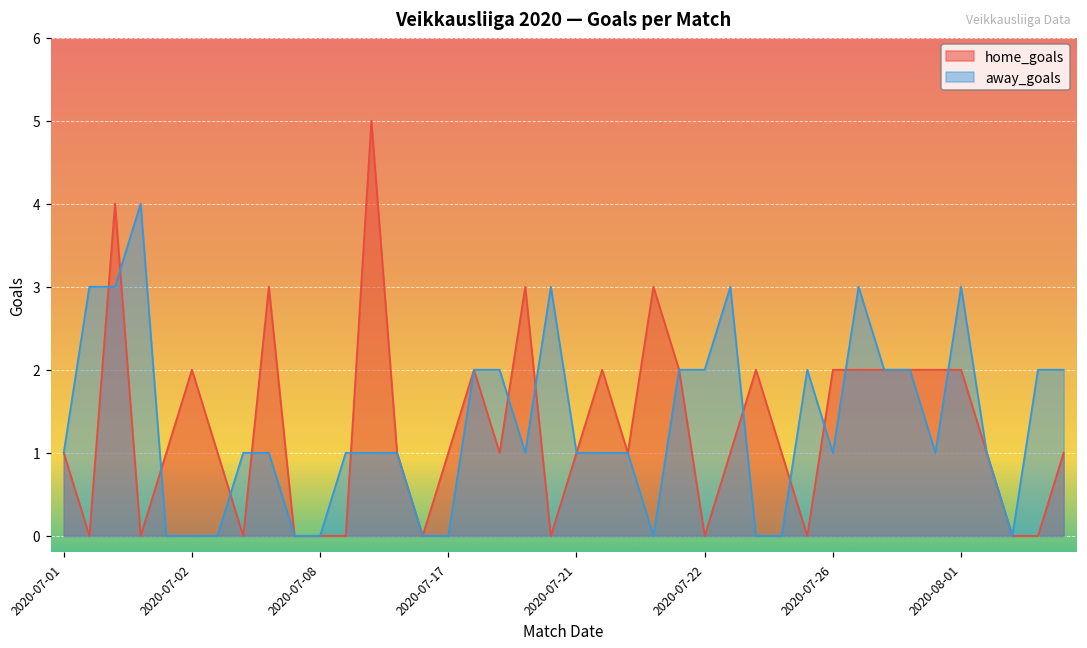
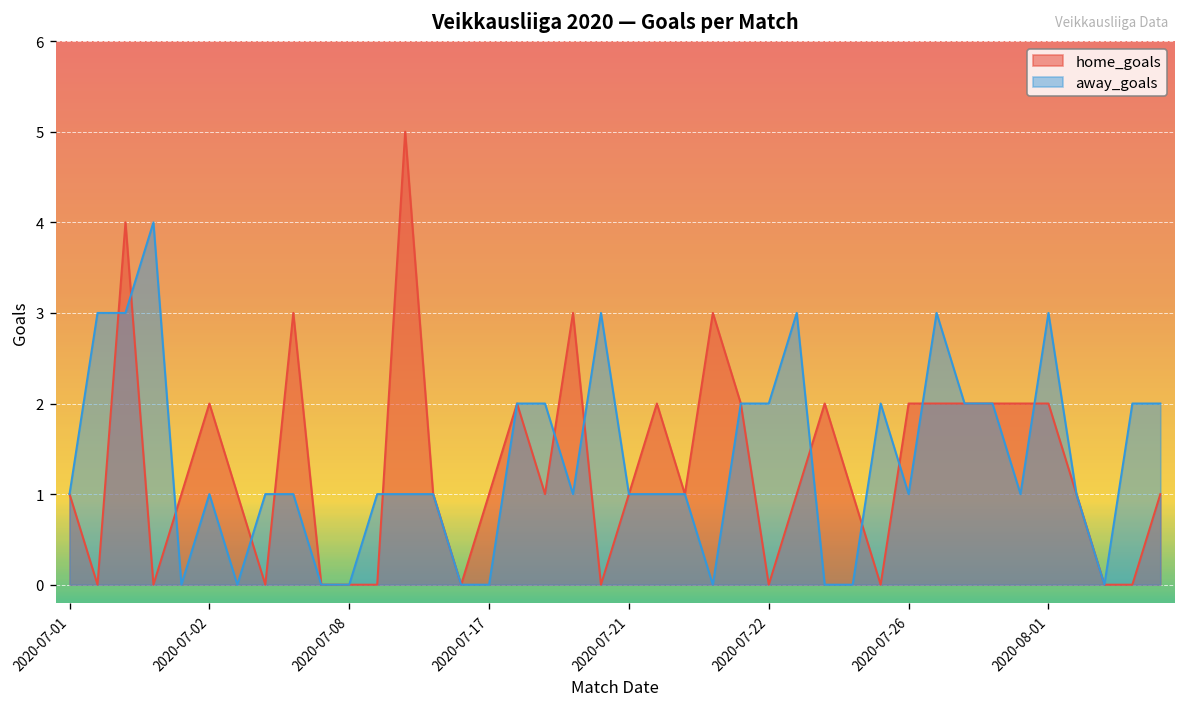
away_goals, 2020-07-02: 0 -> 1
